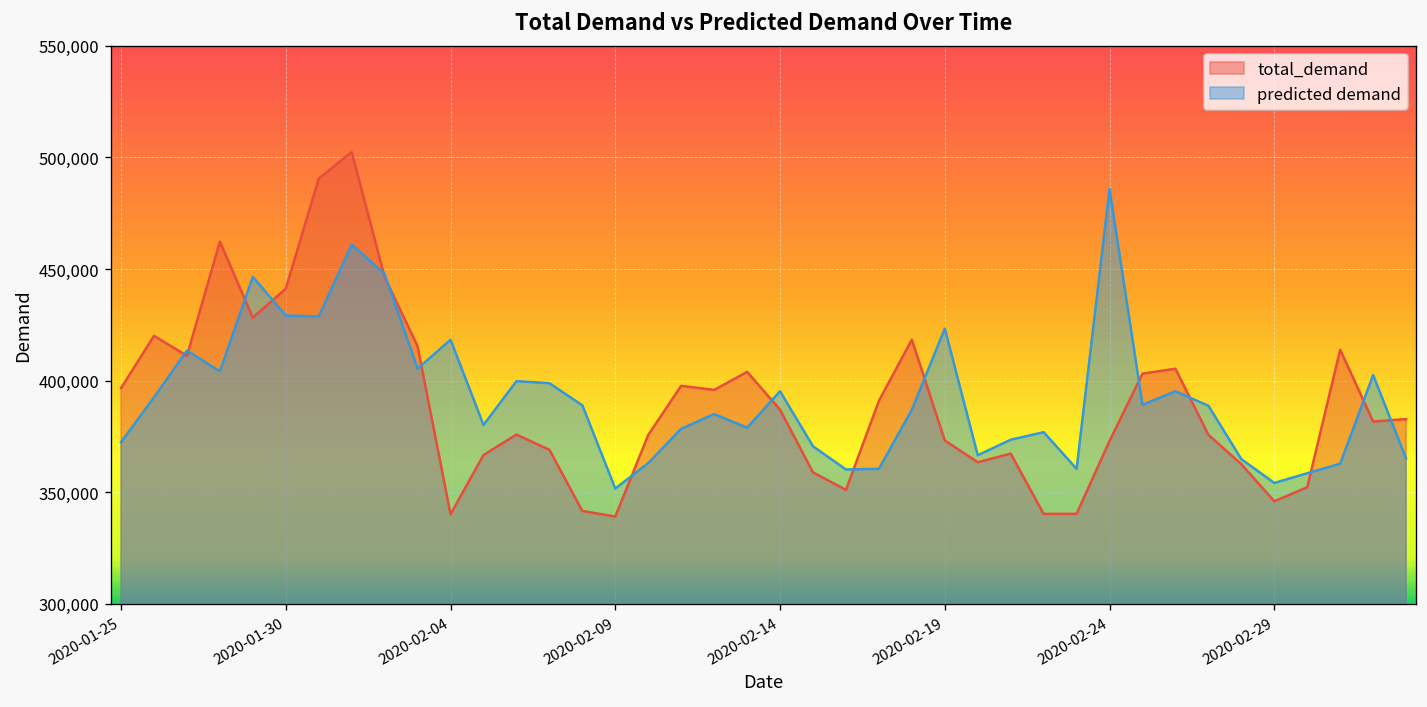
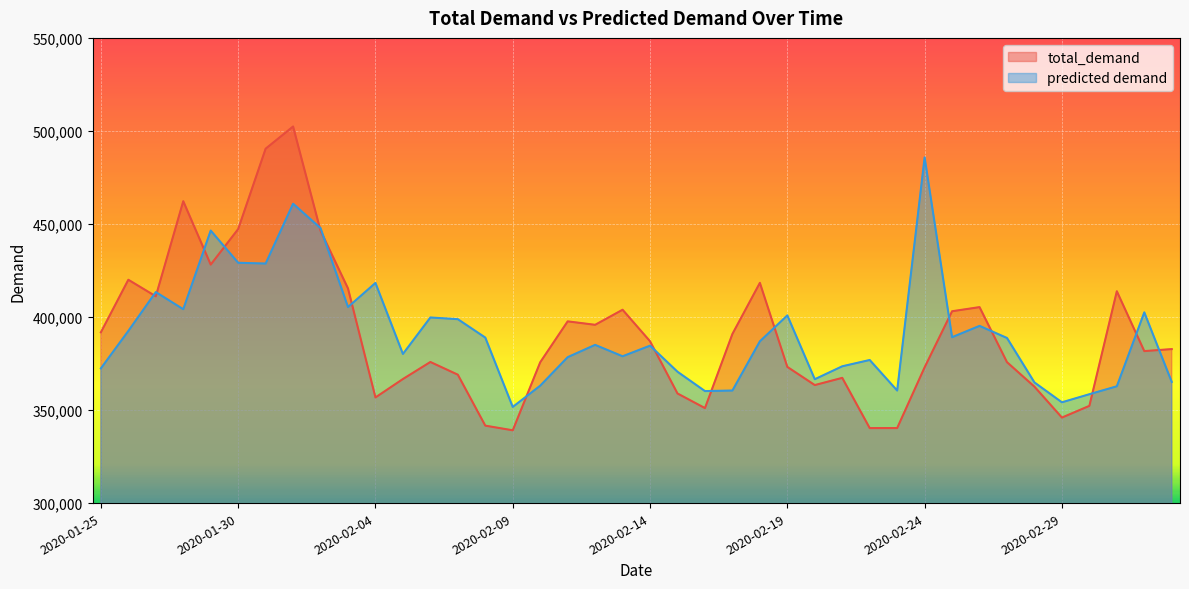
total_demand, 2020-01-25: 397,000 -> 392,000
total_demand, 2020-01-30: 441,000 -> 447,000
total_demand, 2020-02-04: 340,000 -> 357,000
predicted demand, 2020-02-14: 395,000 -> 385,000
predicted demand, 2020-02-19: 423,000 -> 401,000
